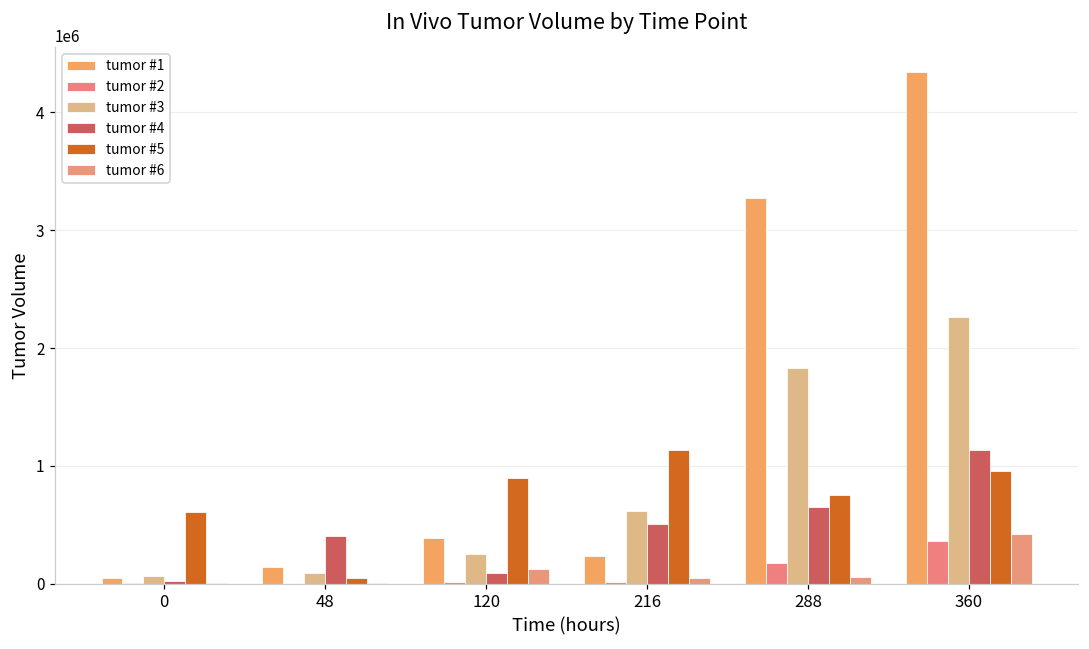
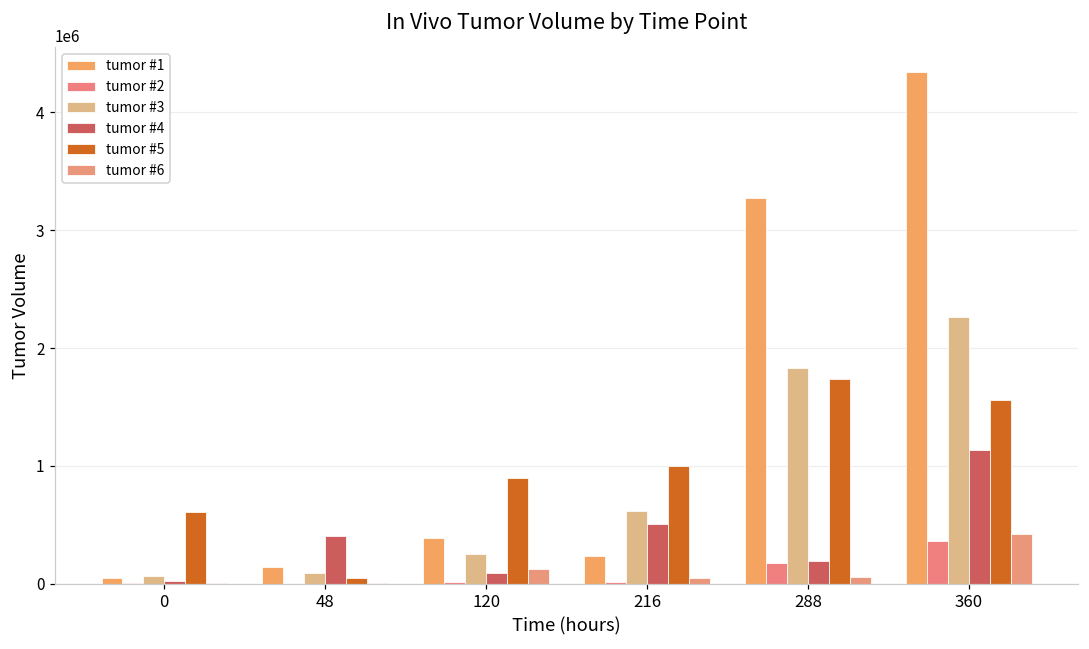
tumor #5, 216: 1130000 -> 1000000
tumor #4, 288: 650000 -> 190000
tumor #5, 288: 750000 -> 1740000
tumor #5, 360: 960000 -> 1560000
